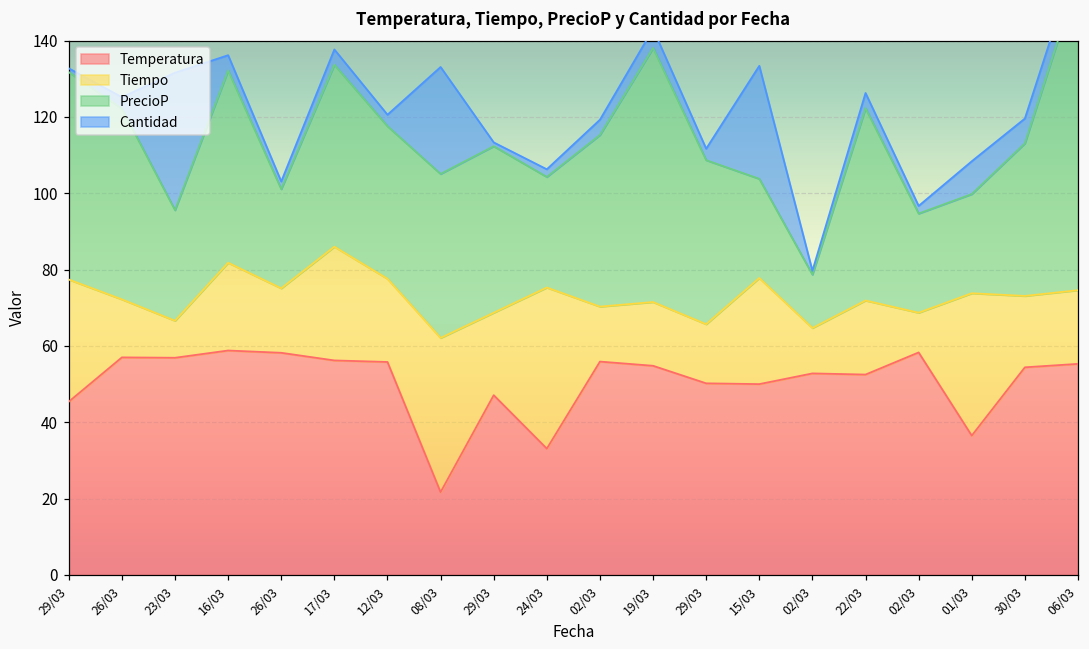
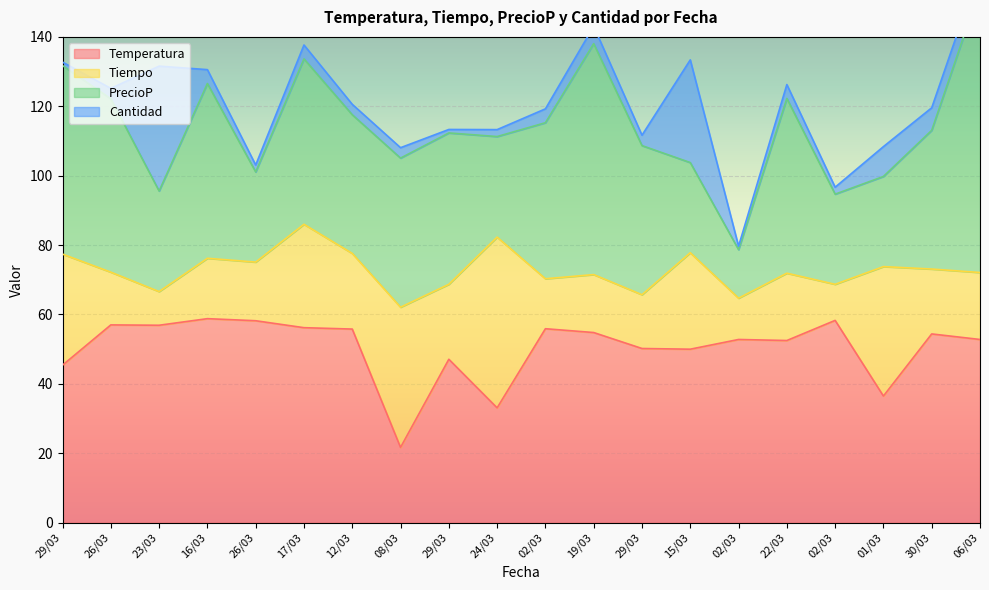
Tiempo, 16/03: 23 -> 17
Cantidad, 08/03: 28 -> 3
Tiempo, 24/03: 42 -> 49
Temperatura, 06/03: 55 -> 53
